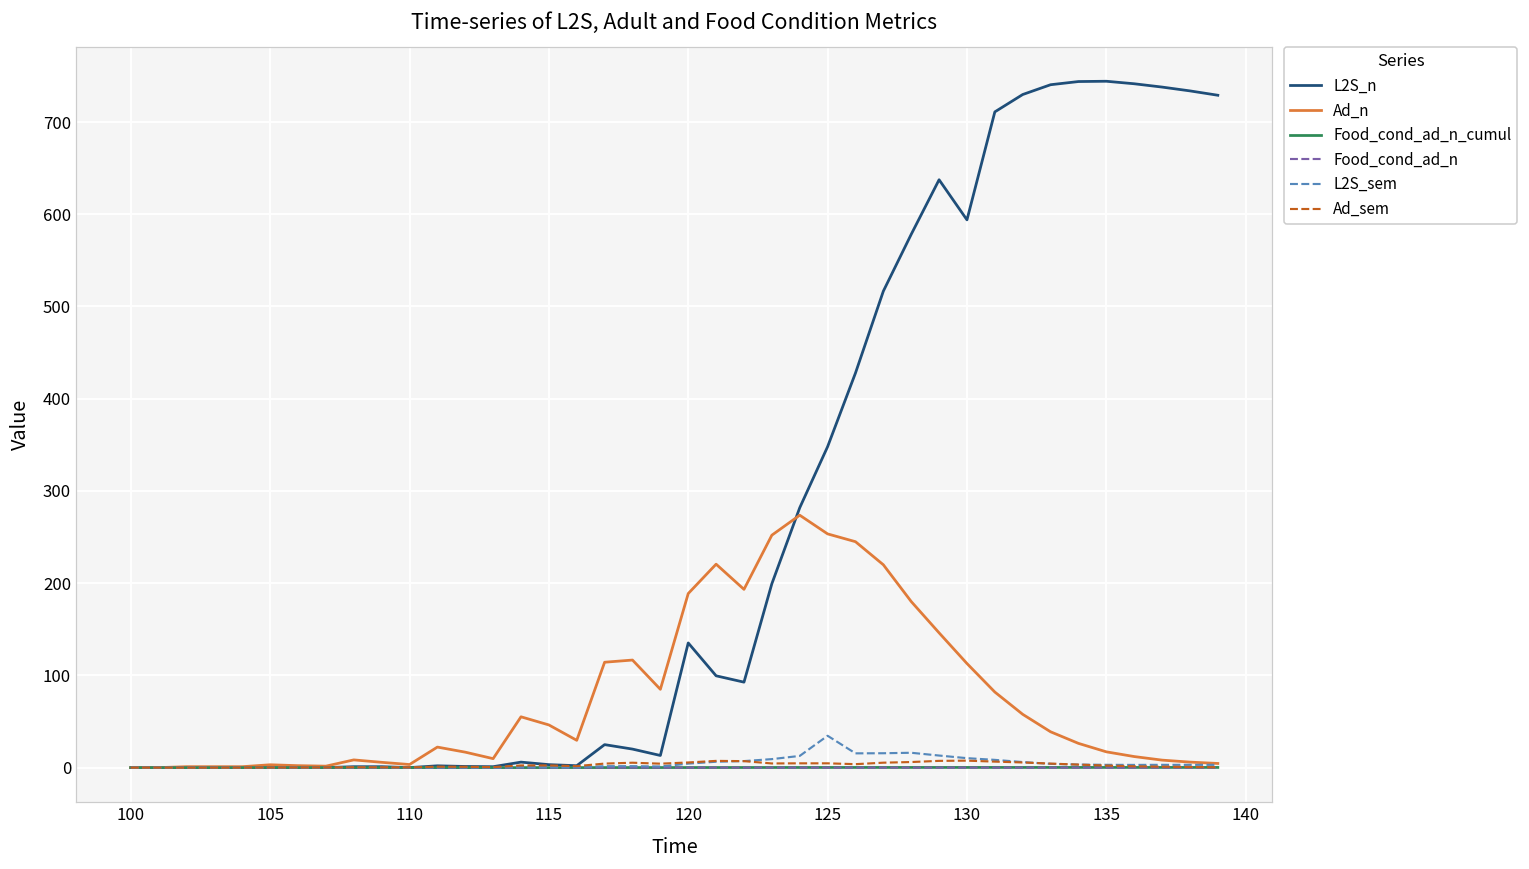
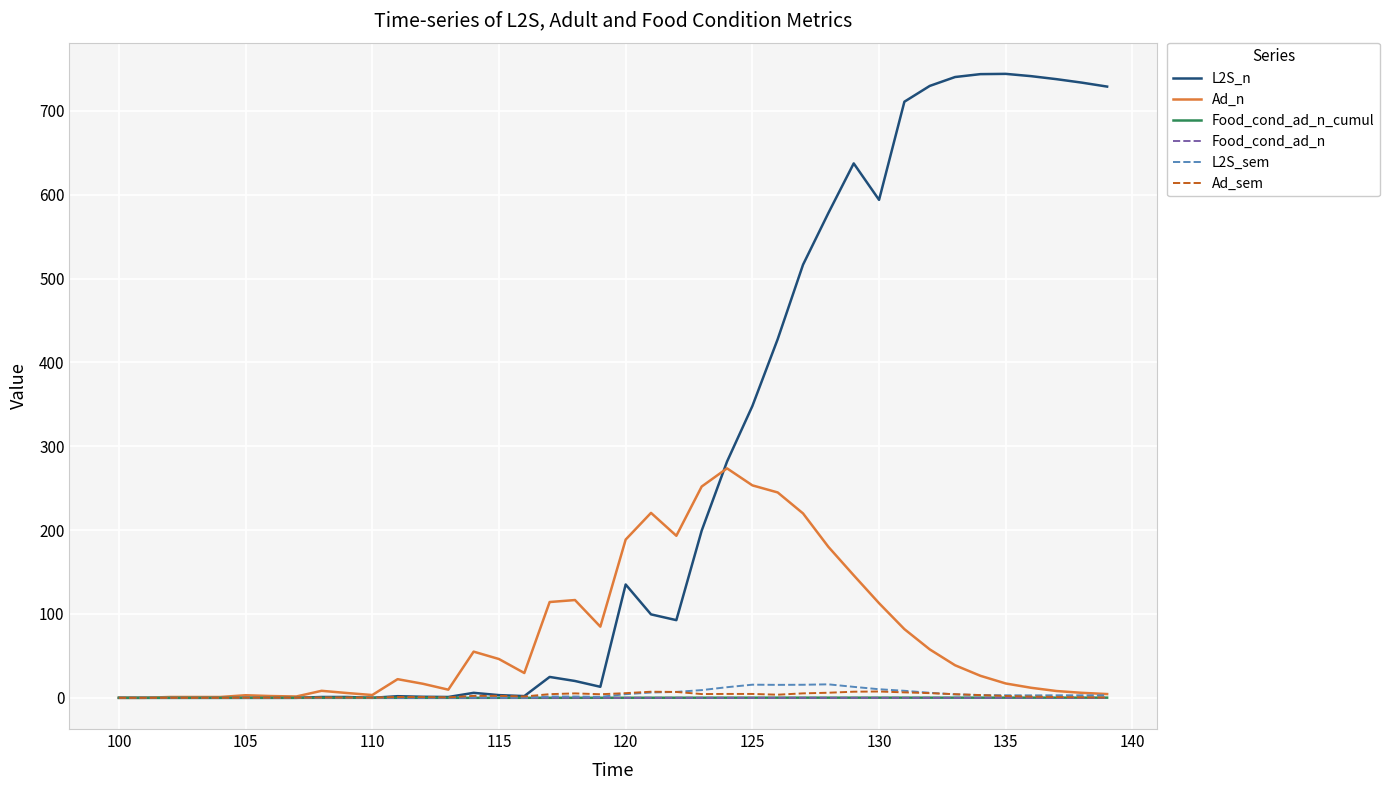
L2S_sem, 125: 30 -> 20
